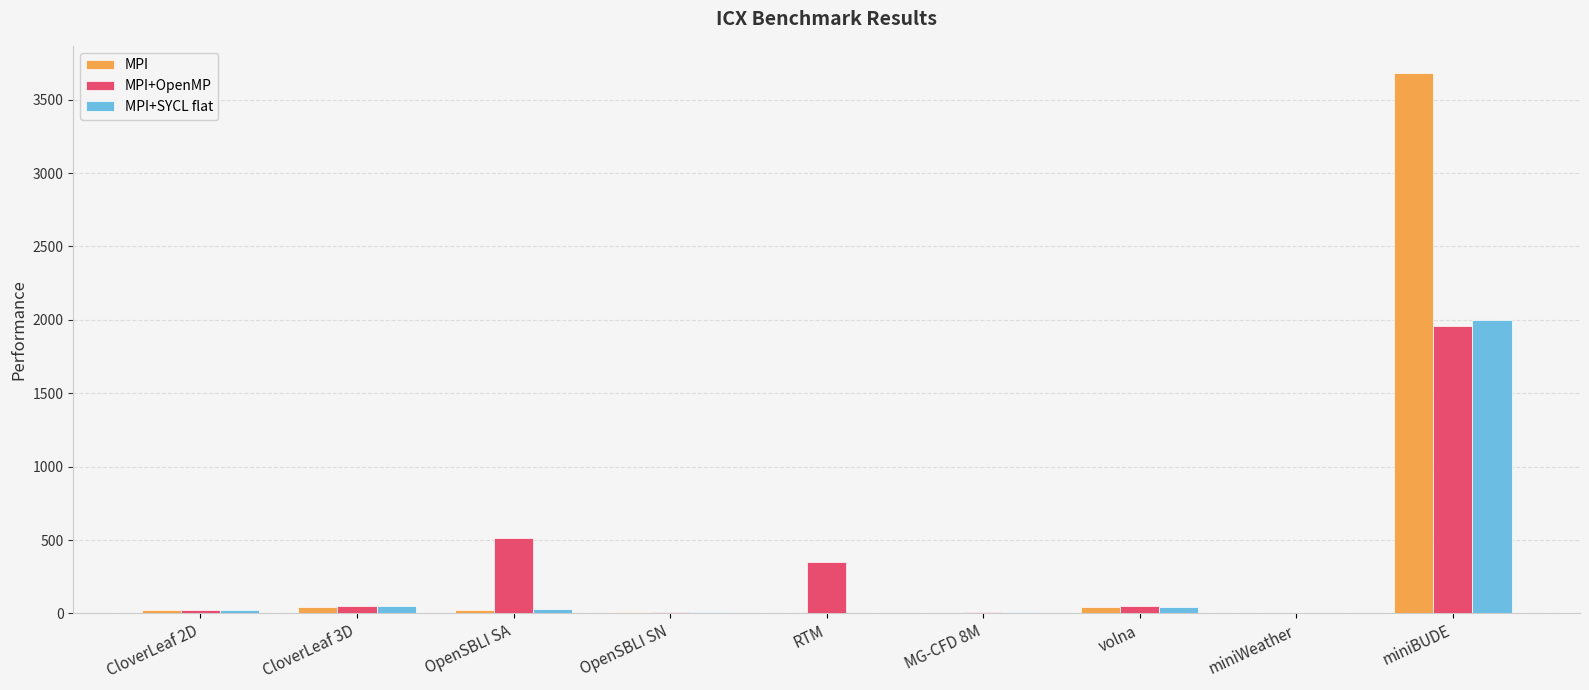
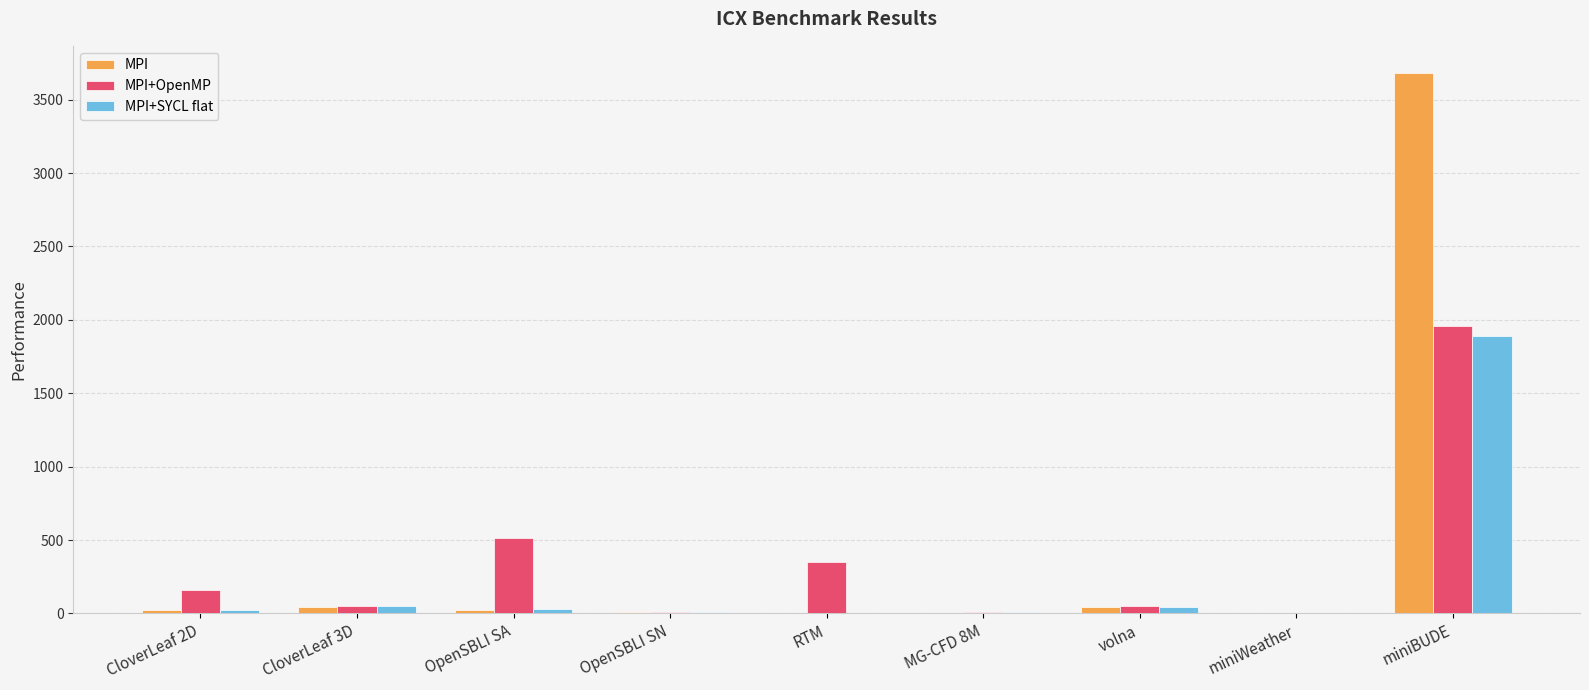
MPI+OpenMP, CloverLeaf 2D: 30 -> 160
MPI+SYCL flat, miniBUDE: 2000 -> 1890
